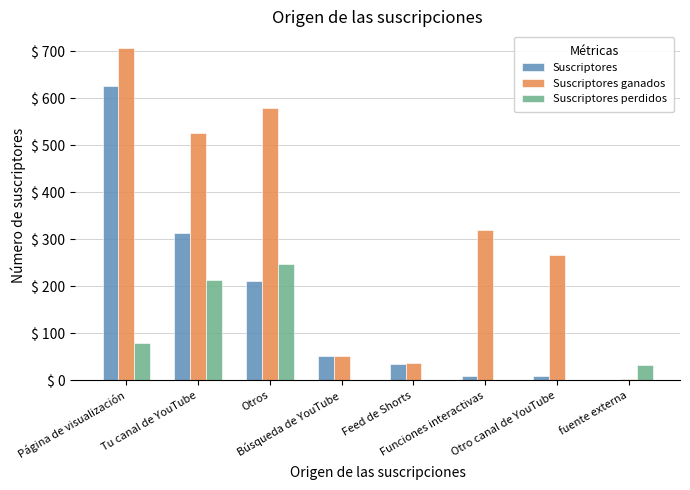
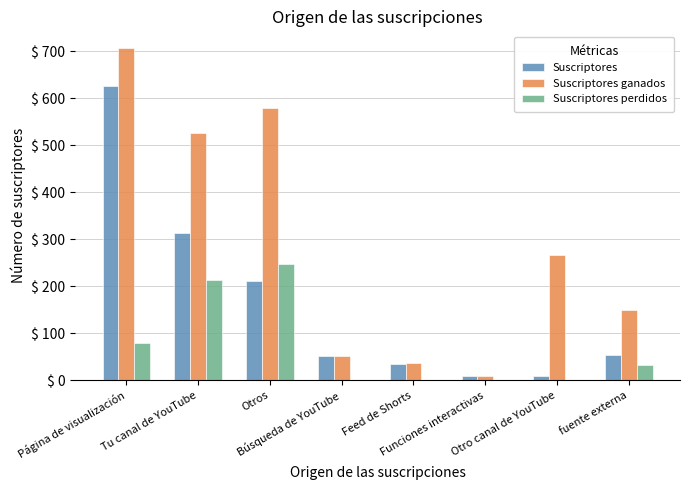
Suscriptores ganados, Funciones interactivas: $ 320 -> $ 10
Suscriptores, fuente externa: $ 0 -> $ 50
Suscriptores ganados, fuente externa: $ 0 -> $ 150
